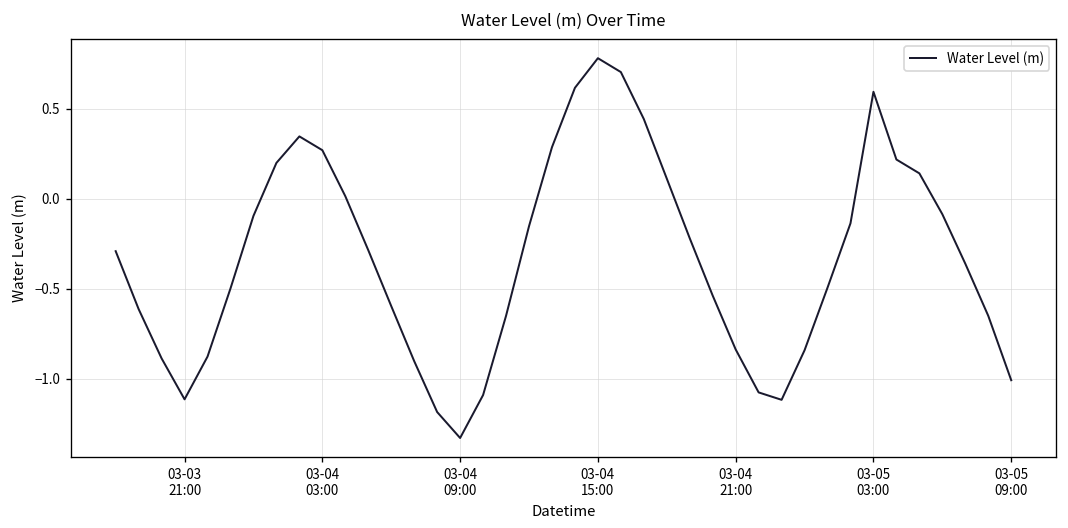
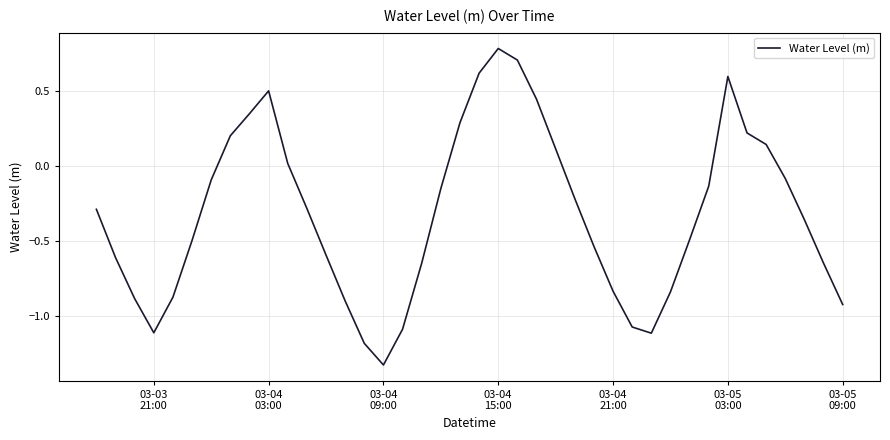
03-04 03:00: 0.27 -> 0.50
03-05 09:00: -1.01 -> -0.93
